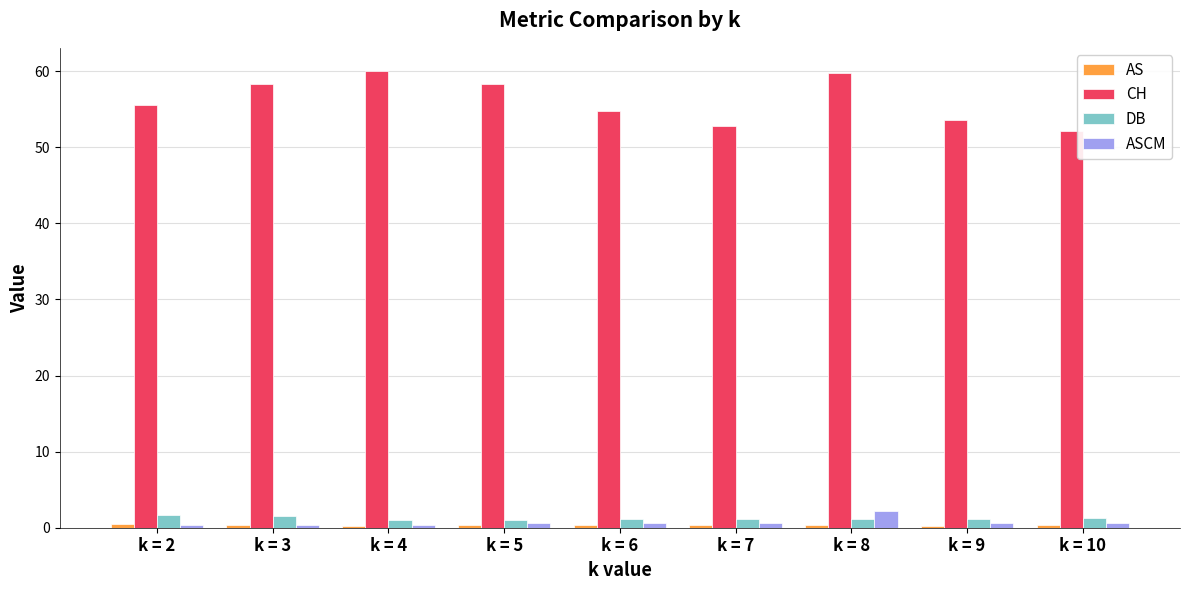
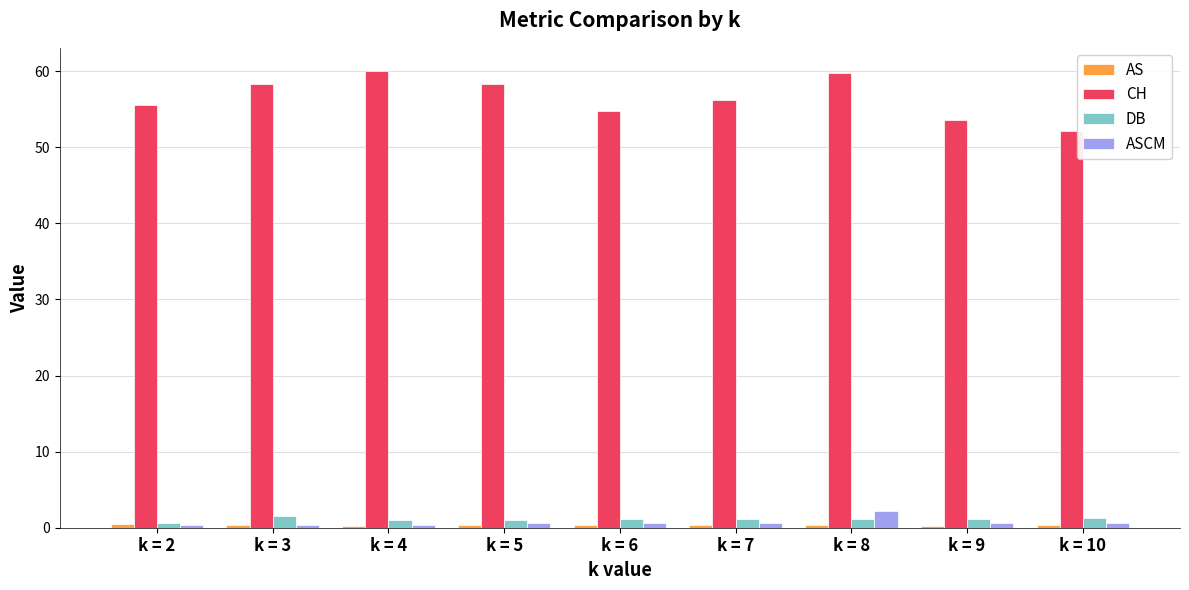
DB, k = 2: 2 -> 1
CH, k = 7: 53 -> 56
